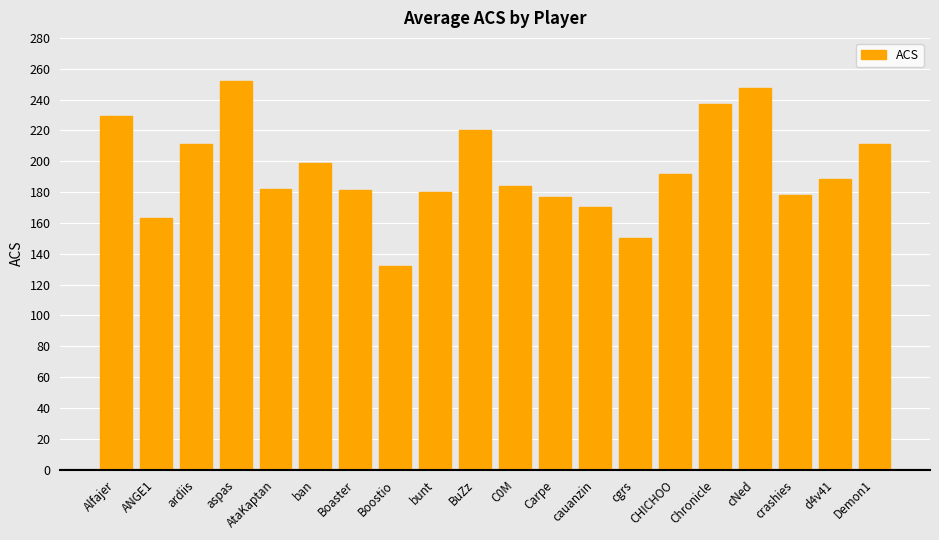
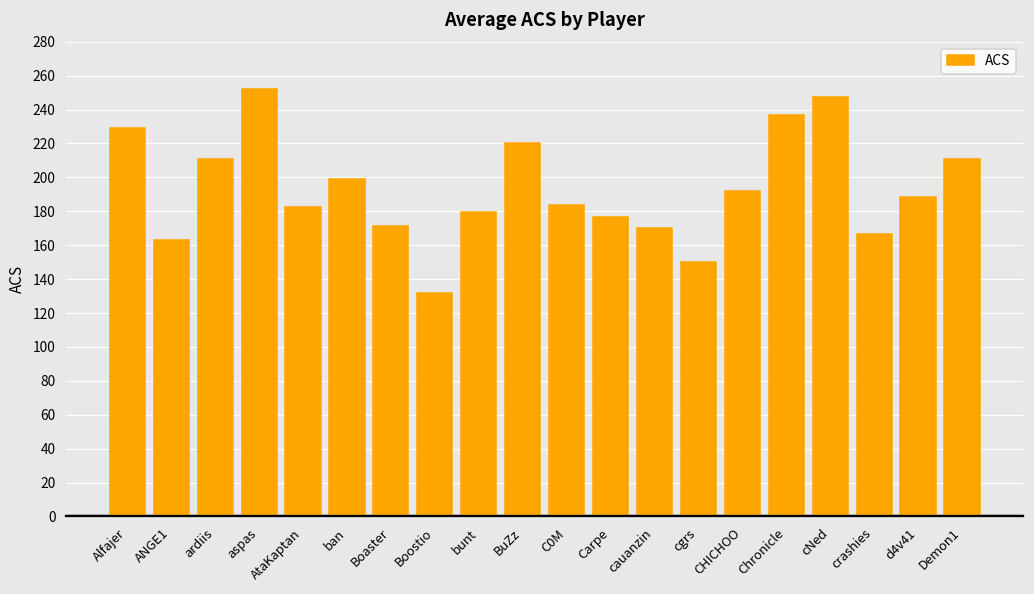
Boaster: 181 -> 171
crashies: 178 -> 167
